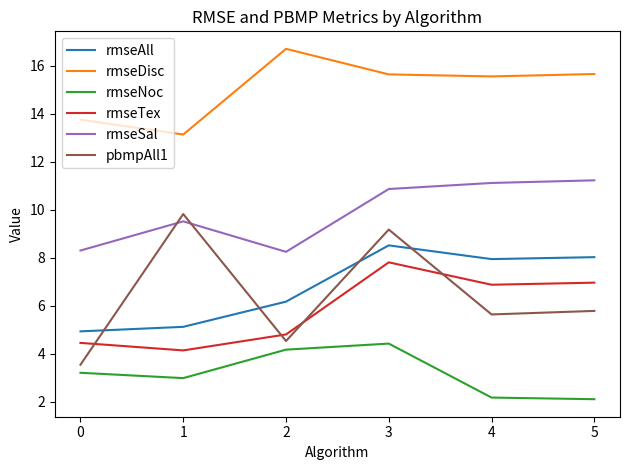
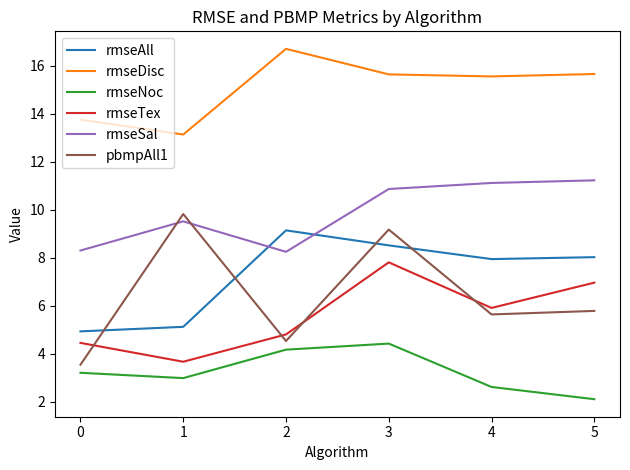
rmseTex, 1: 4.1 -> 3.7
rmseAll, 2: 6.2 -> 9.1
rmseNoc, 4: 2.2 -> 2.6
rmseTex, 4: 6.9 -> 5.9
